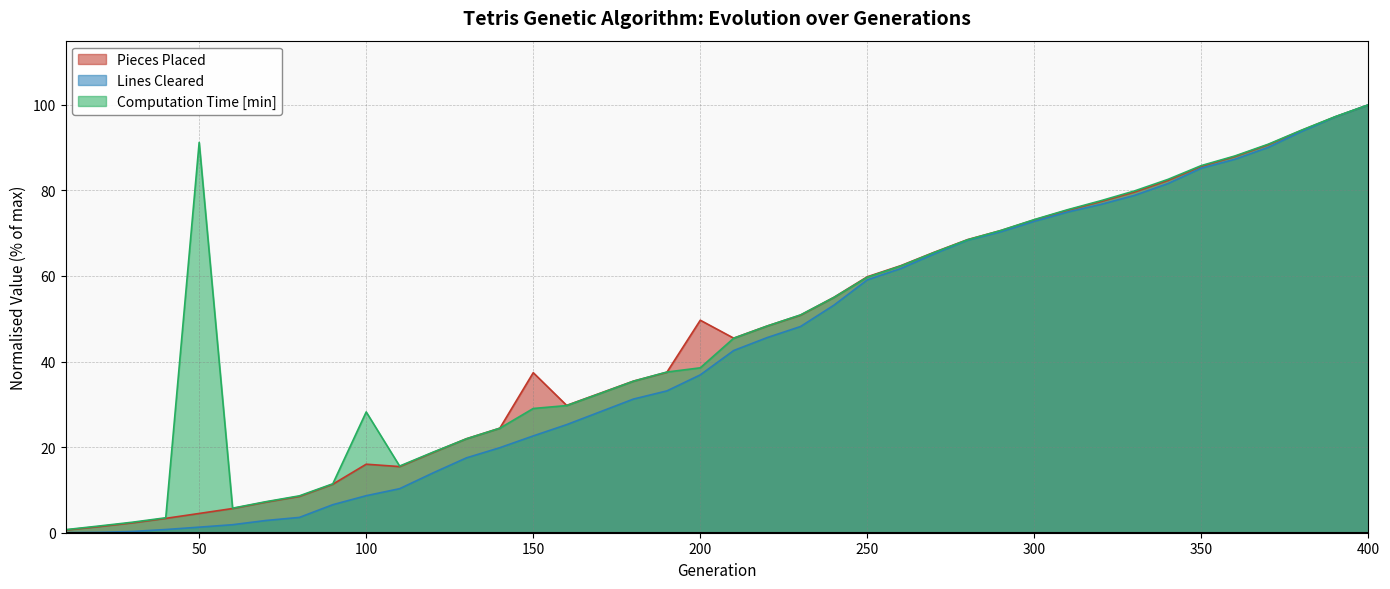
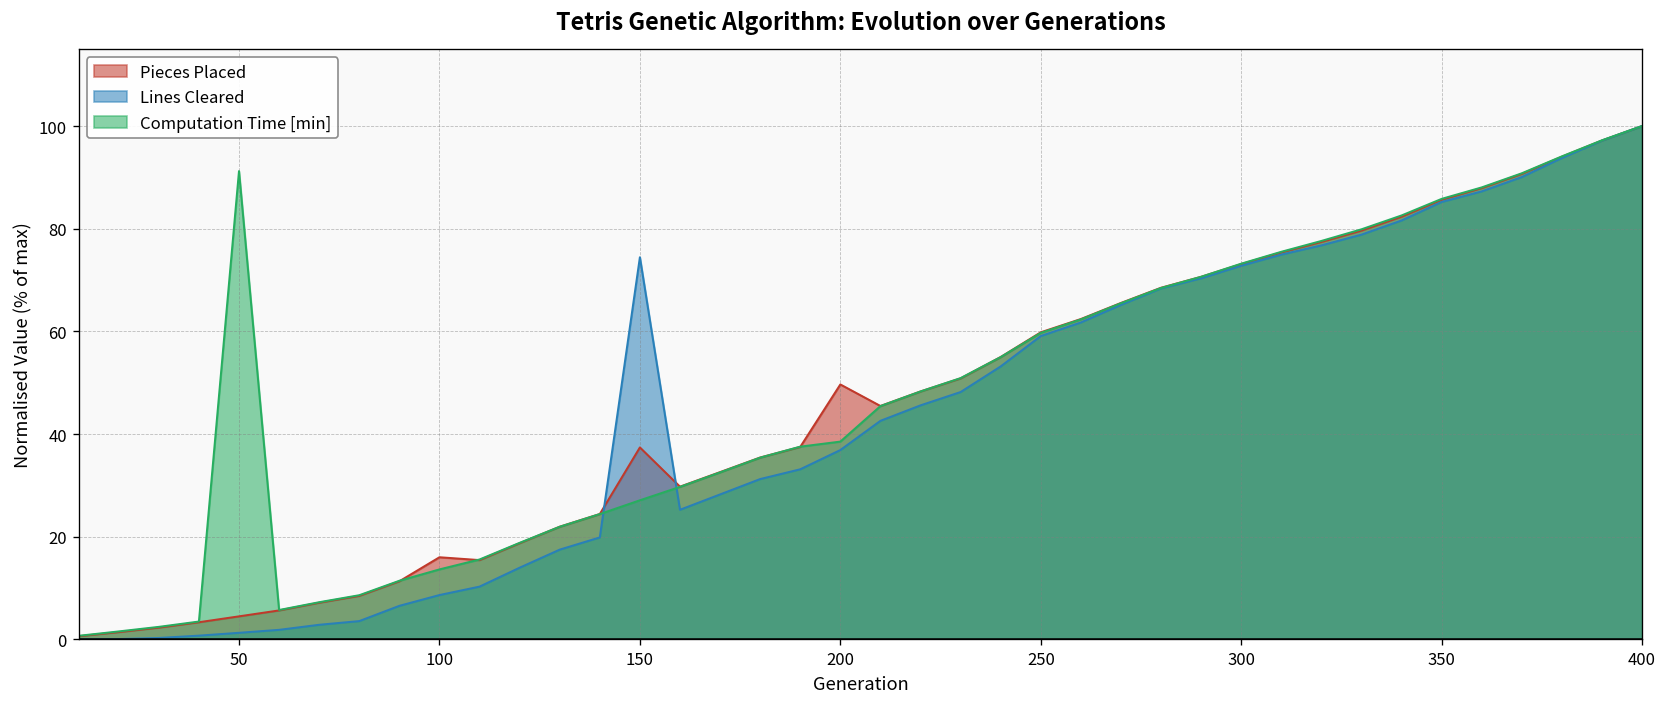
Computation Time [min], 100: 28 -> 14
Lines Cleared, 150: 23 -> 74
Computation Time [min], 150: 29 -> 27
